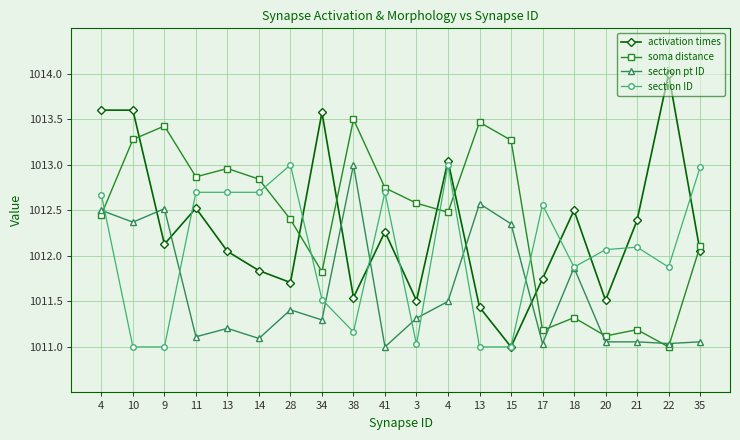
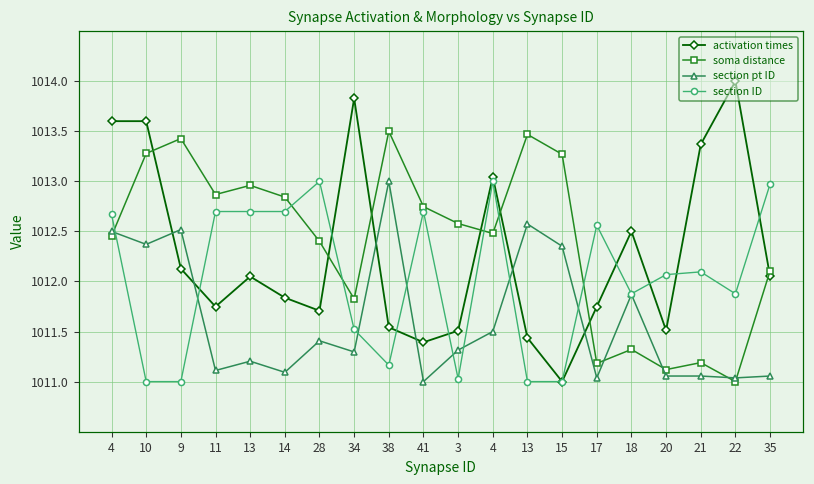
activation times, 11: 1012.5 -> 1011.7
activation times, 34: 1013.6 -> 1013.8
activation times, 41: 1012.3 -> 1011.4
activation times, 21: 1012.4 -> 1013.4
